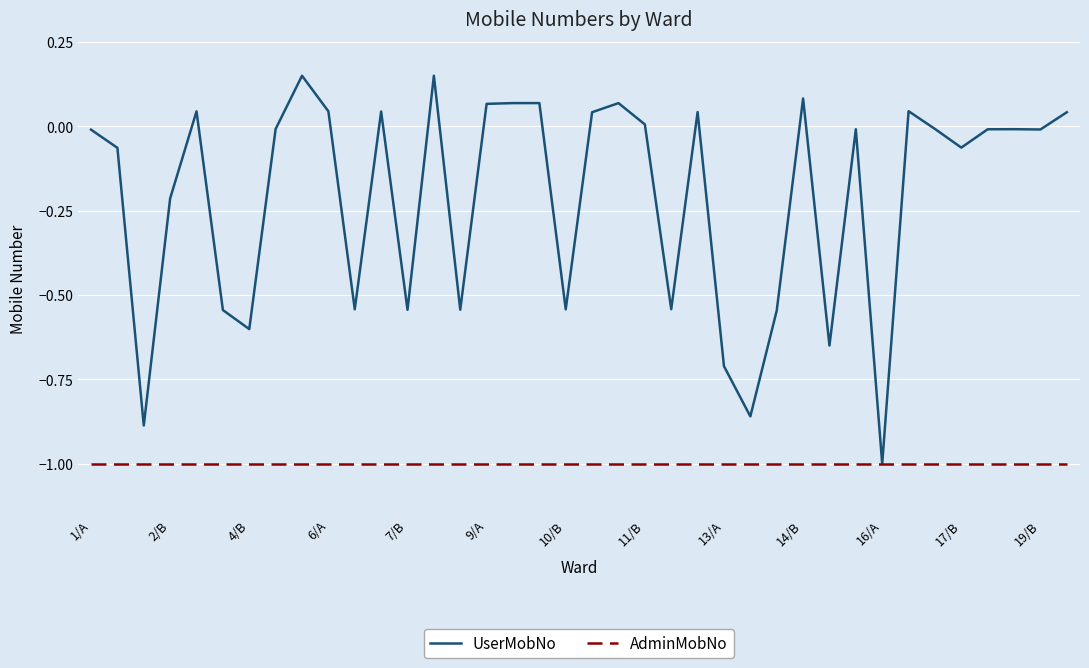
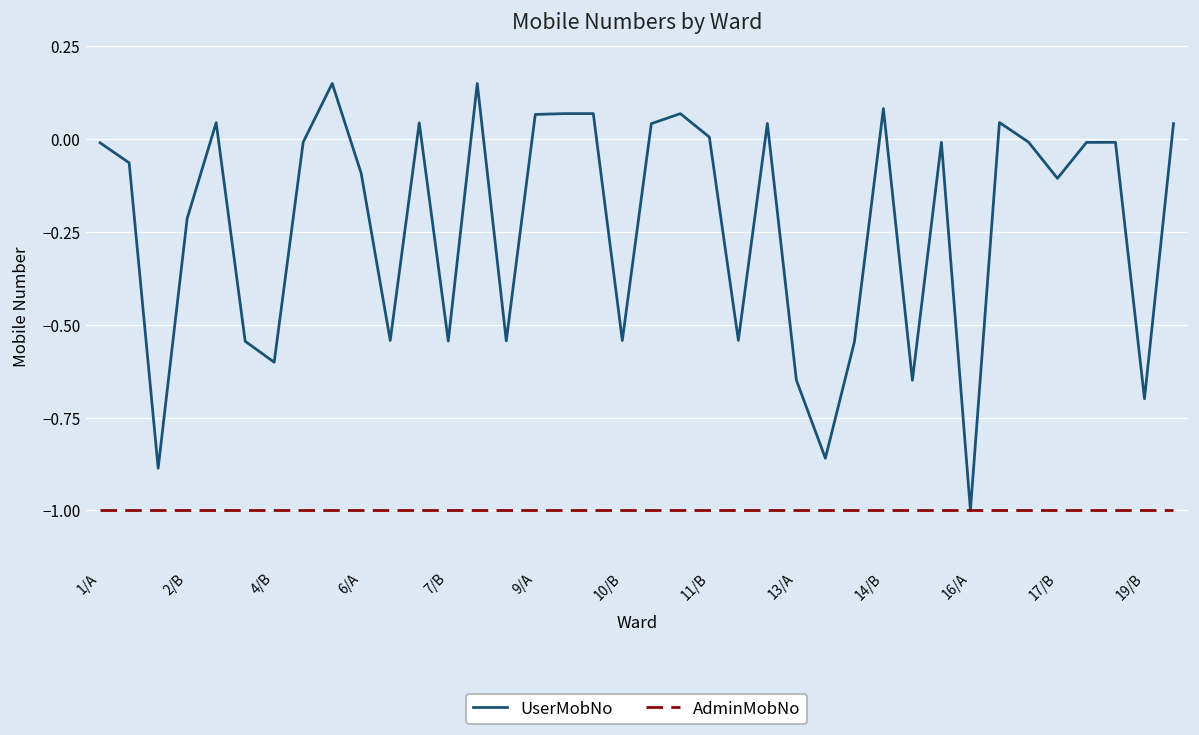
UserMobNo, 6/A: 0.04 -> -0.09
UserMobNo, 13/A: -0.71 -> -0.65
UserMobNo, 17/B: -0.06 -> -0.11
UserMobNo, 19/B: -0.01 -> -0.70
